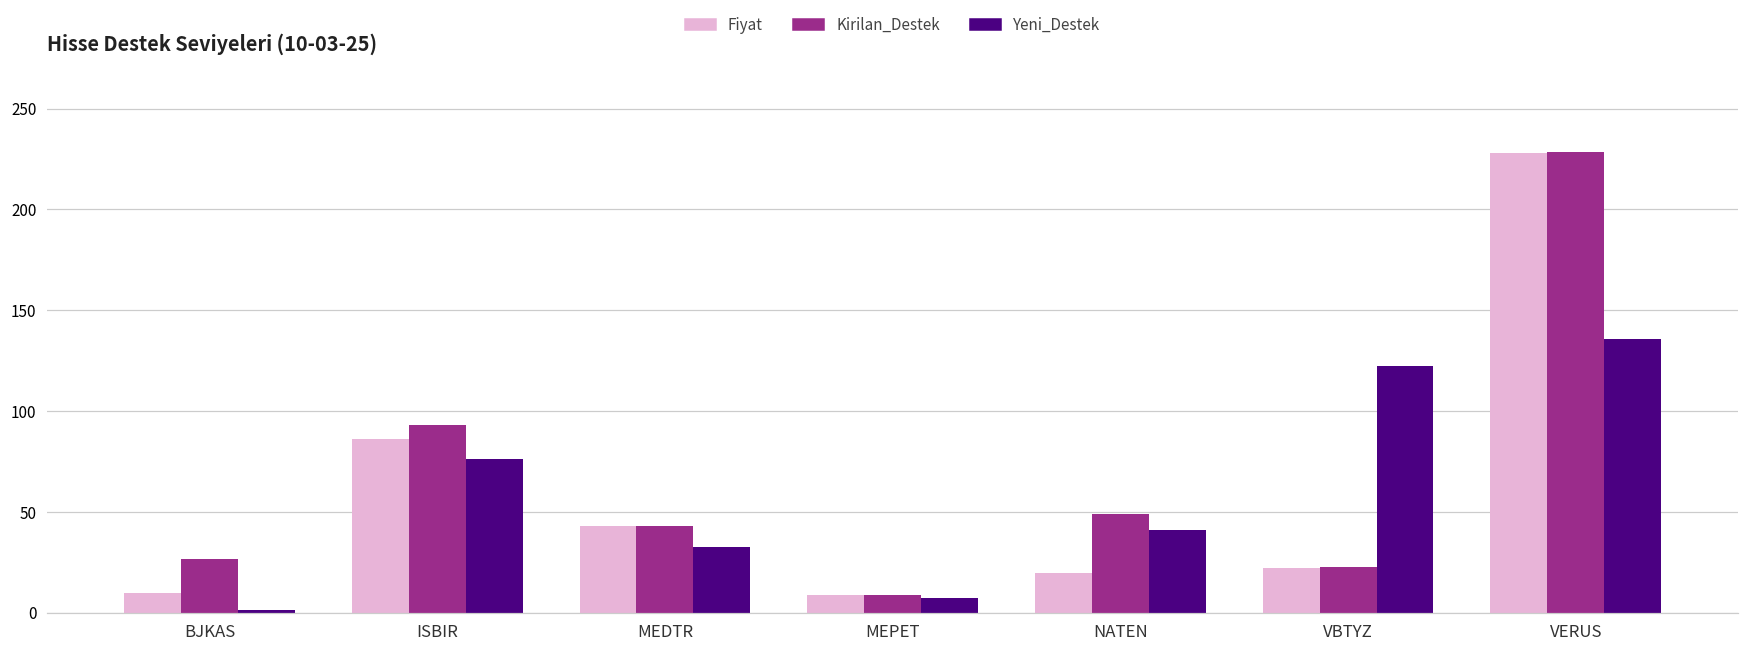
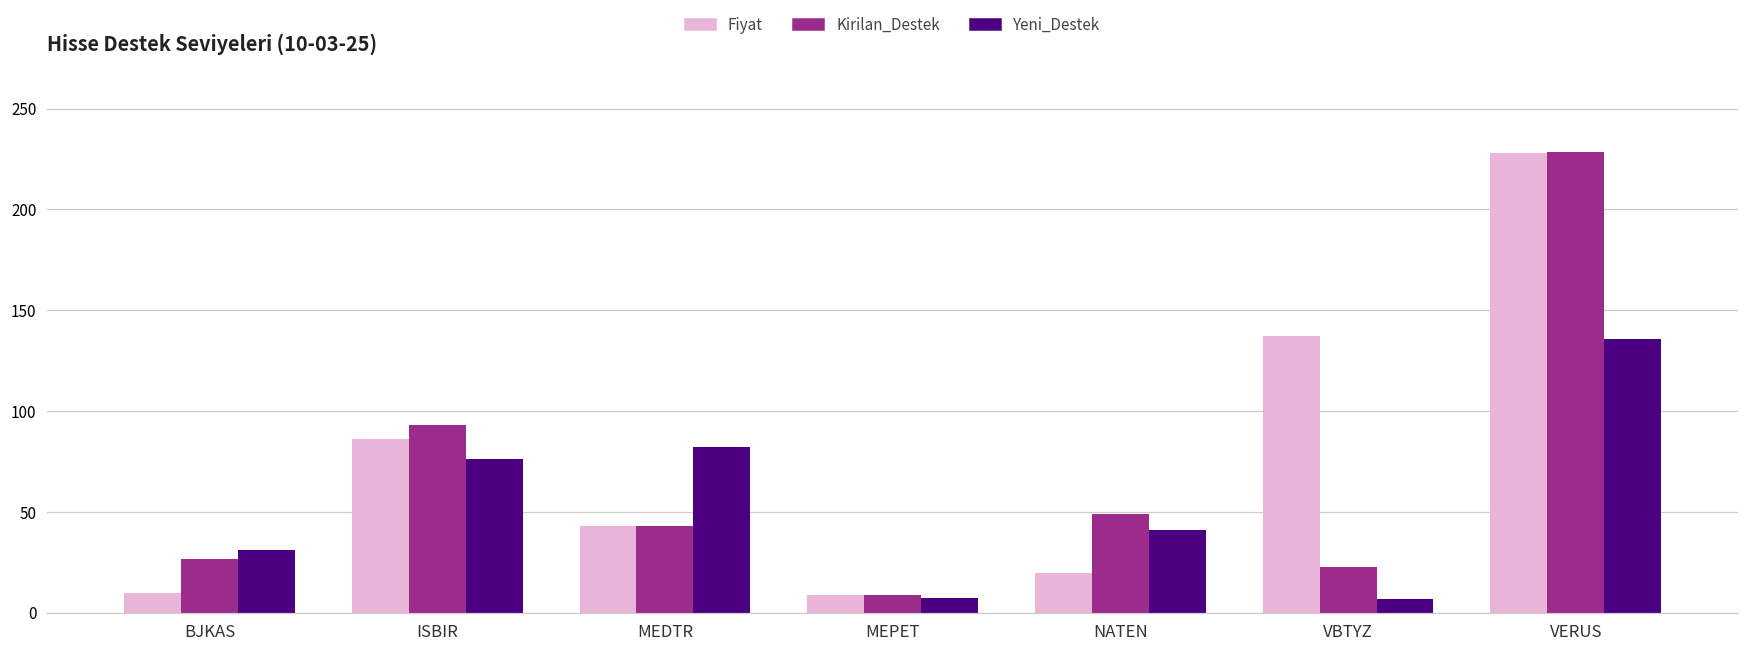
Yeni_Destek, BJKAS: 1 -> 31
Yeni_Destek, MEDTR: 32 -> 82
Fiyat, VBTYZ: 22 -> 137
Yeni_Destek, VBTYZ: 122 -> 7
